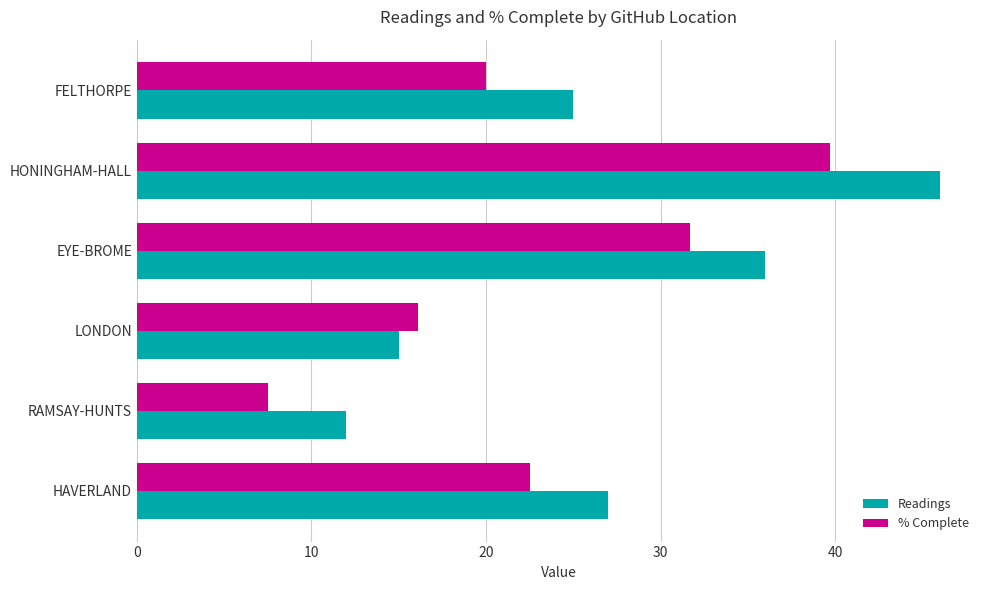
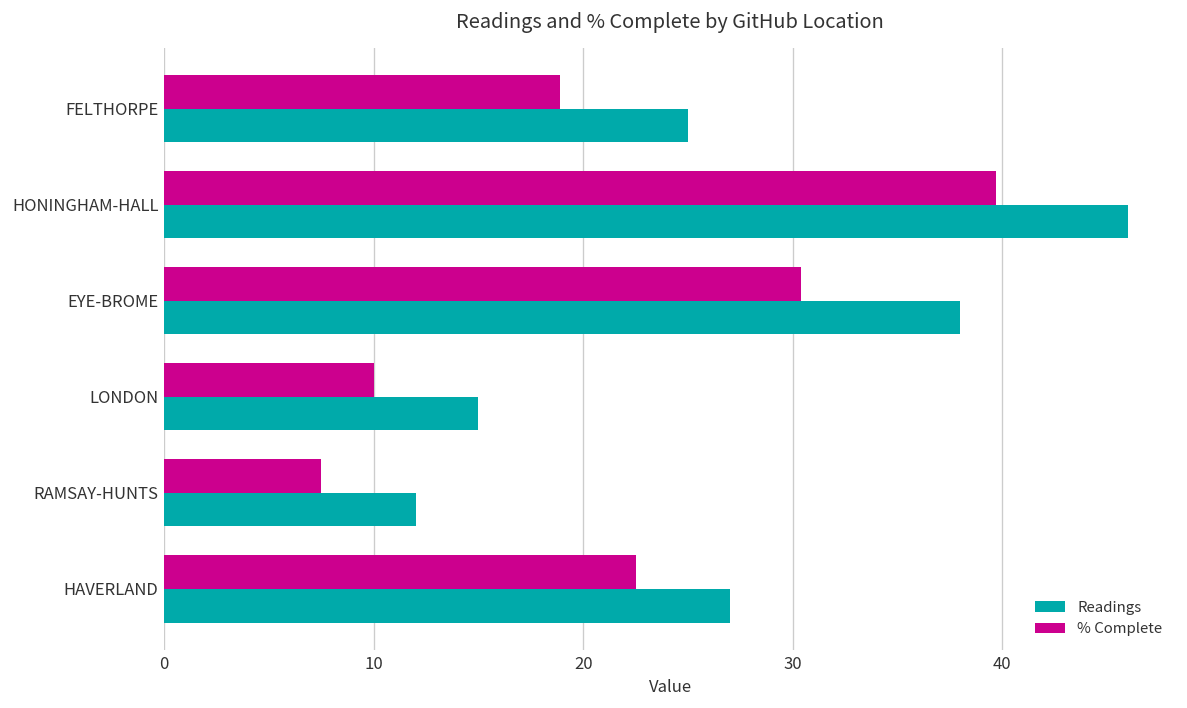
% Complete, FELTHORPE: 20.0 -> 18.9
% Complete, EYE-BROME: 31.7 -> 30.4
Readings, EYE-BROME: 36 -> 38
% Complete, LONDON: 16.1 -> 10.0
